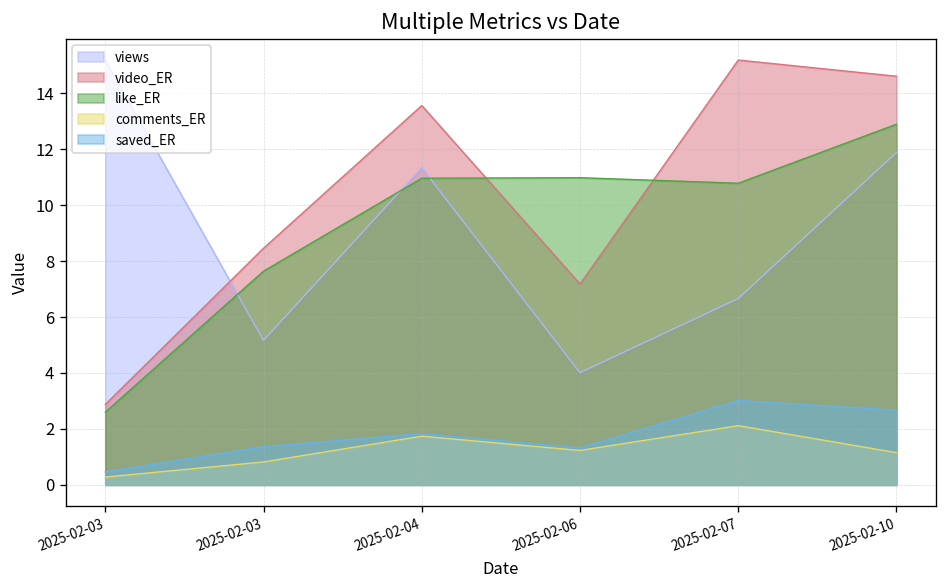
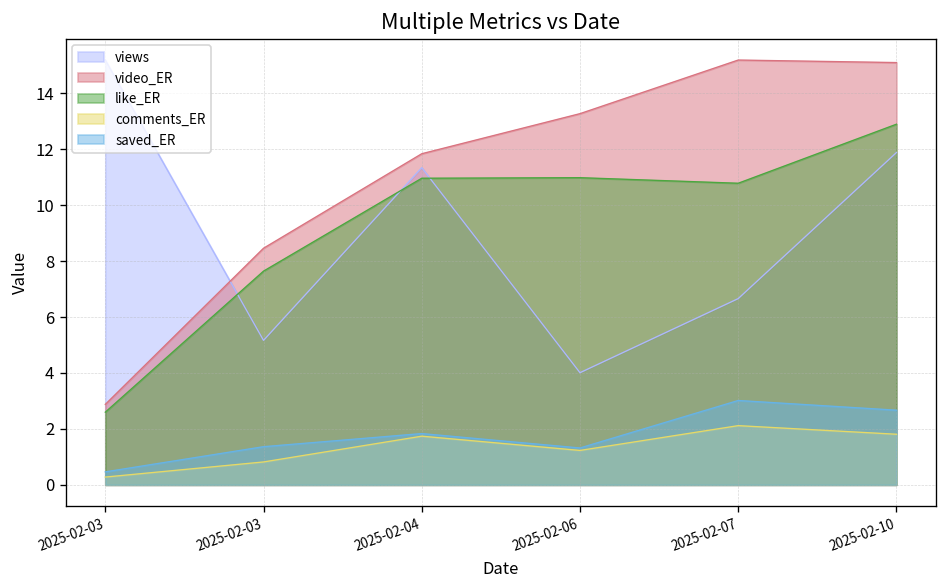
video_ER, 2025-02-04: 13.6 -> 11.8
video_ER, 2025-02-06: 7.2 -> 13.3
video_ER, 2025-02-10: 14.6 -> 15.1
comments_ER, 2025-02-10: 1.2 -> 1.8
